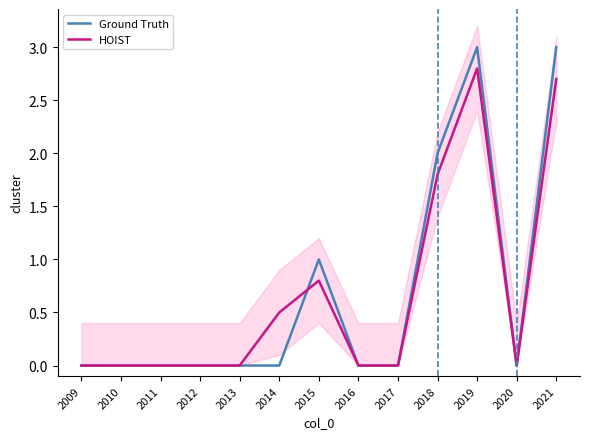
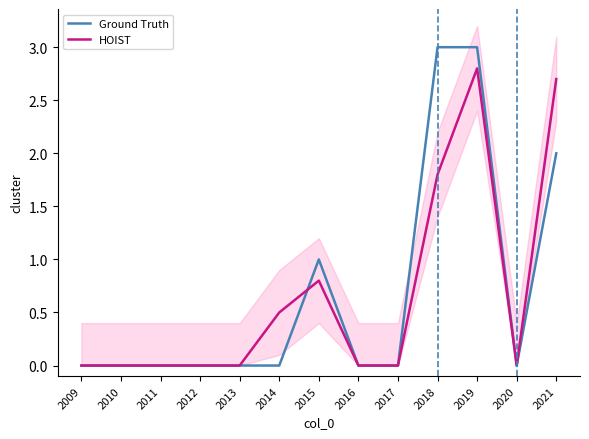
Ground Truth, 2018: 2 -> 3
Ground Truth, 2021: 3 -> 2
